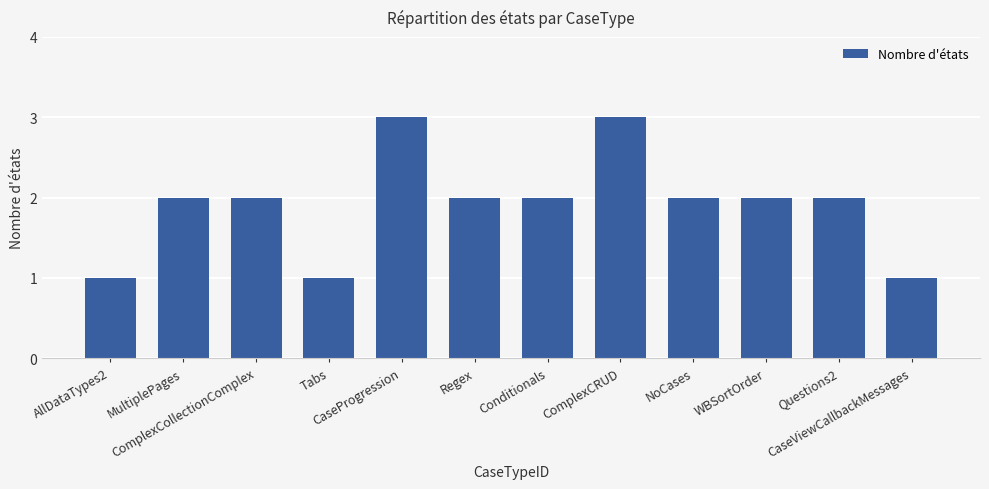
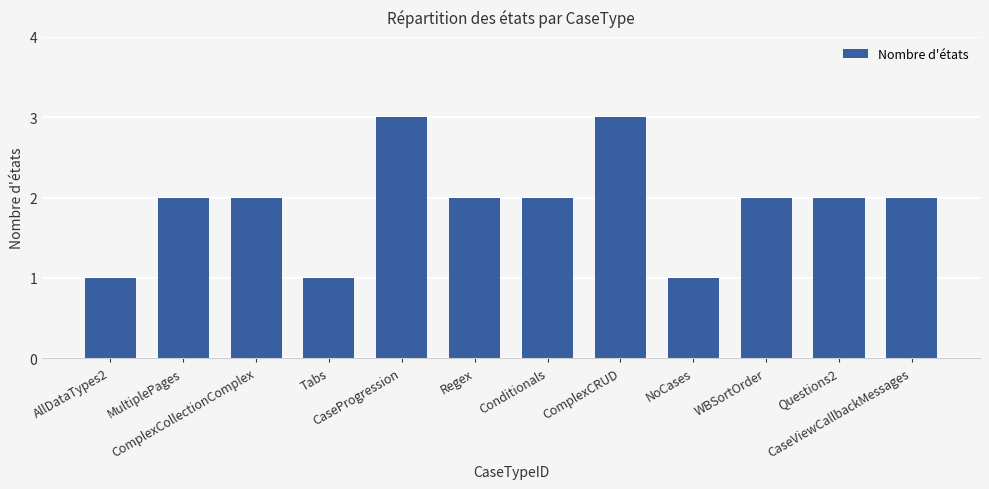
NoCases: 2 -> 1
CaseViewCallbackMessages: 1 -> 2
